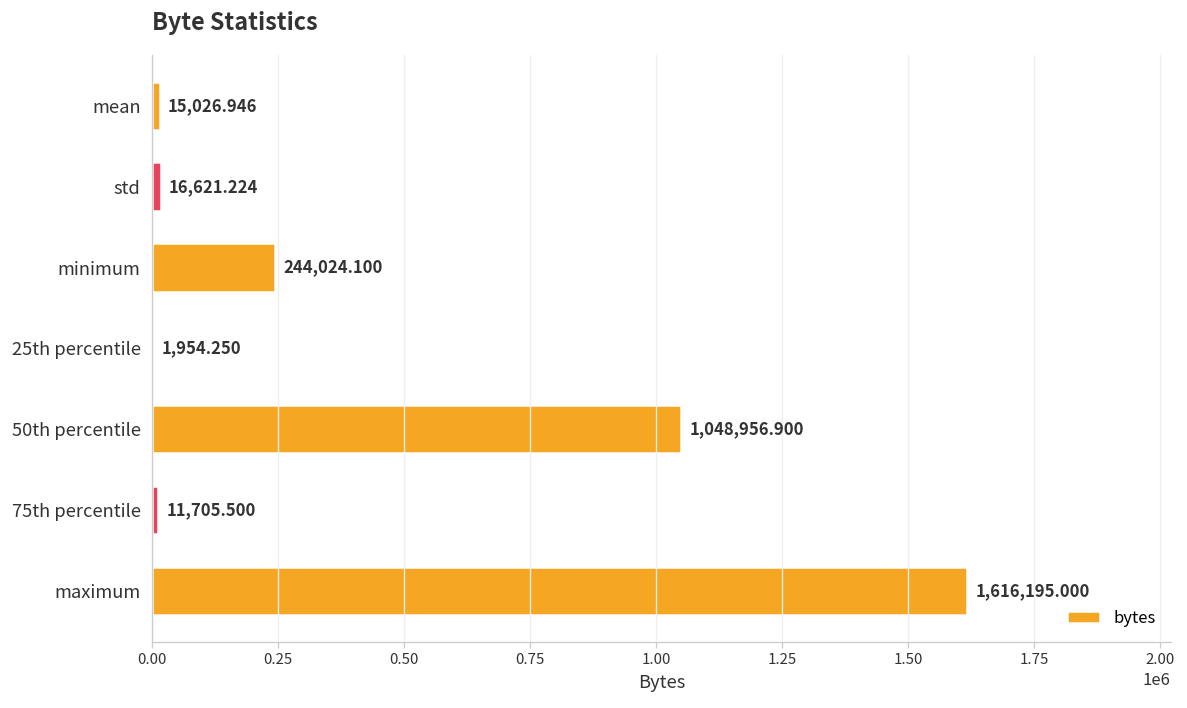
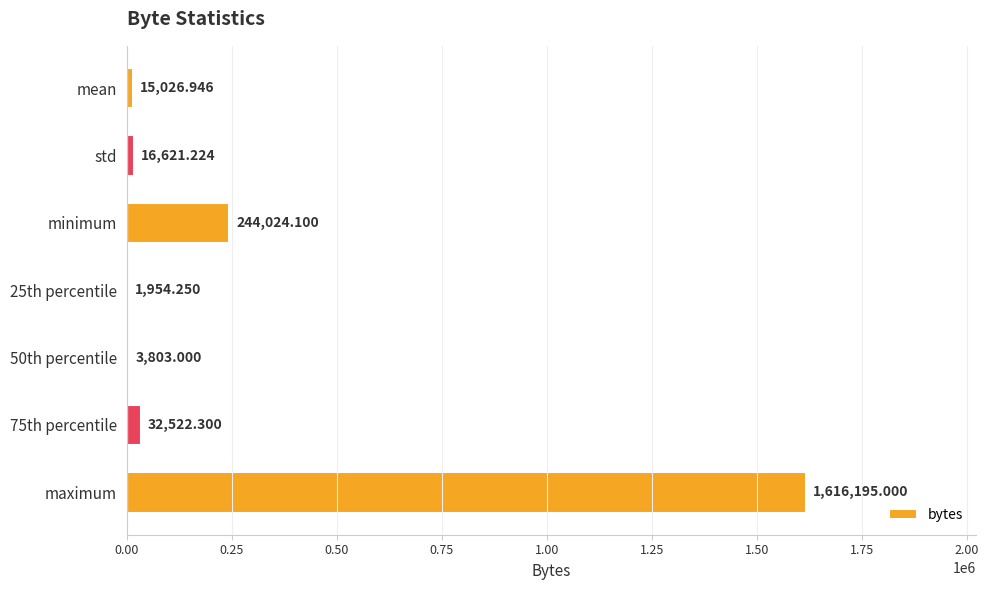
50th percentile: 1,048,956.900 -> 3,803.000
75th percentile: 11,705.500 -> 32,522.300
